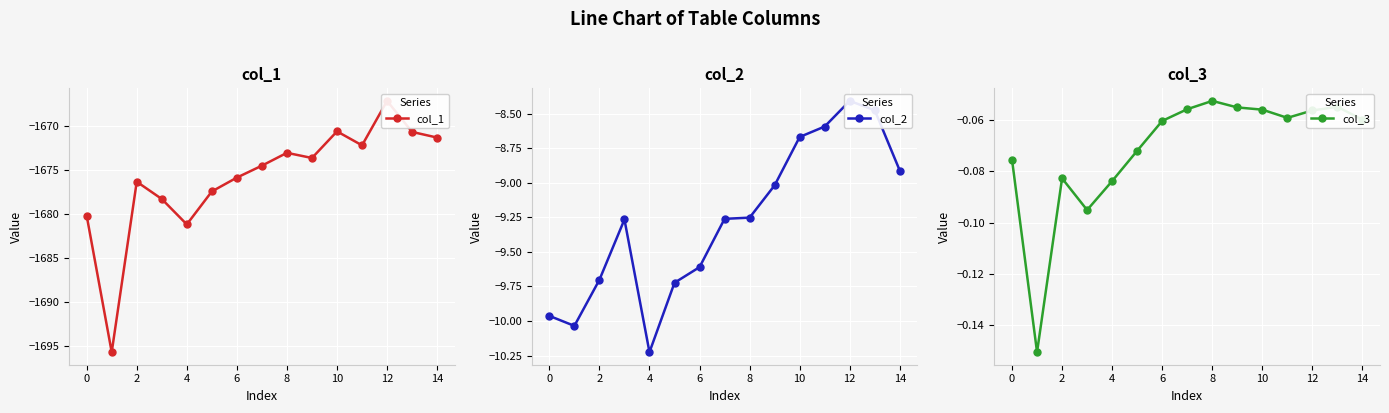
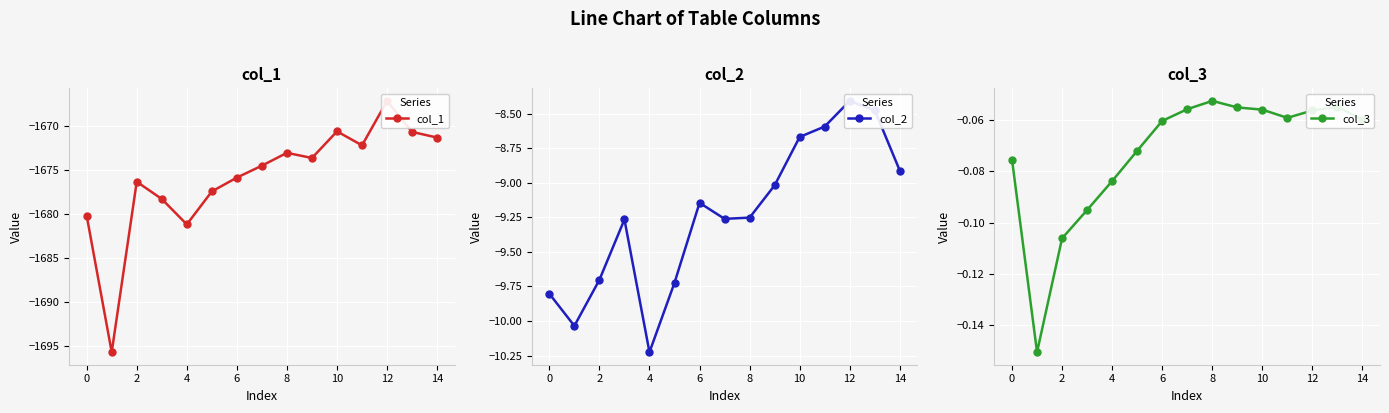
col_2, 0: -9.96 -> -9.80
col_2, 6: -9.61 -> -9.15
col_3, 2: -0.083 -> -0.106
